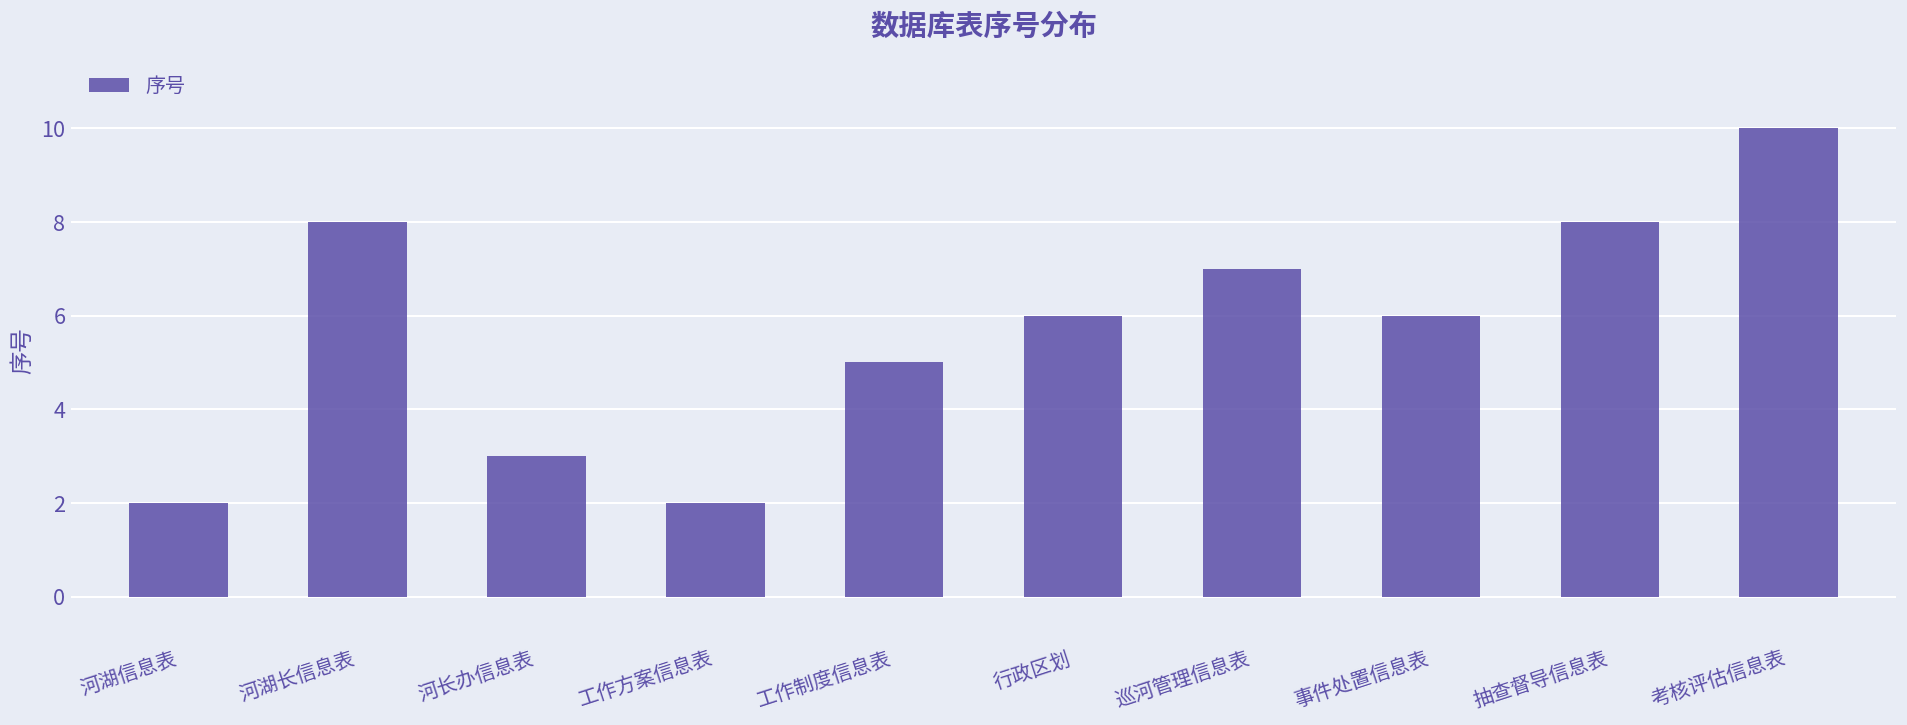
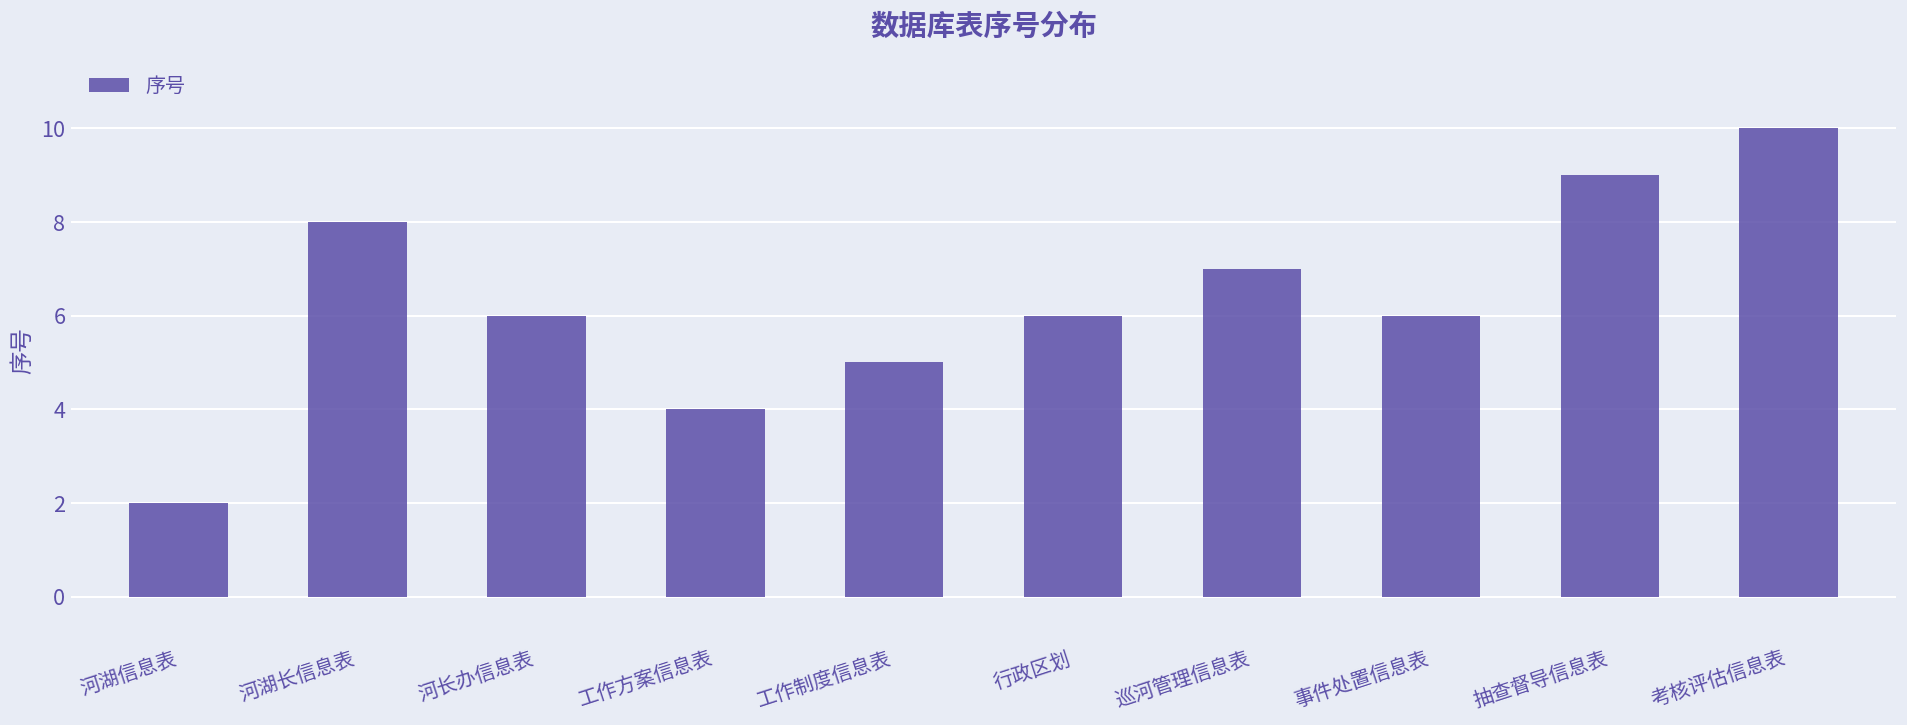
河长办信息表: 3 -> 6
工作方案信息表: 2 -> 4
抽查督导信息表: 8 -> 9
